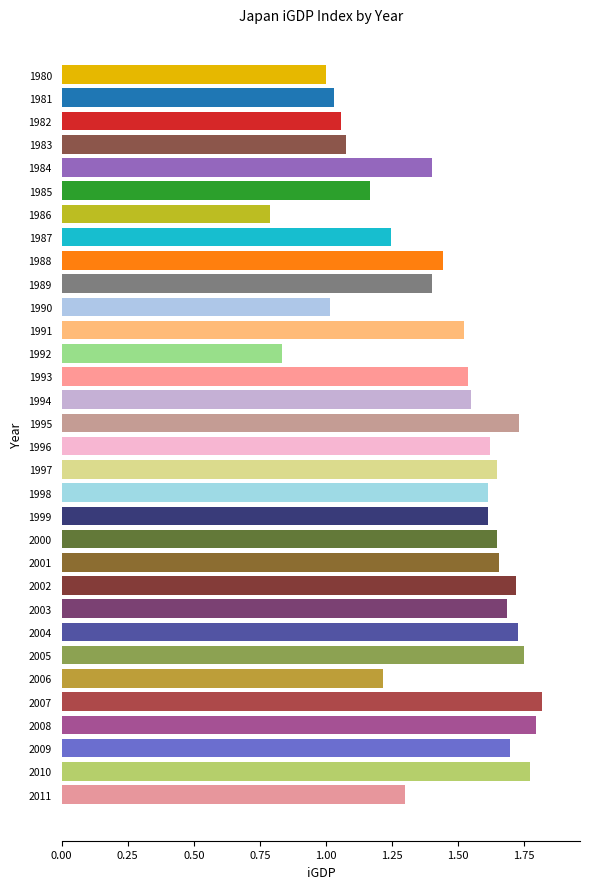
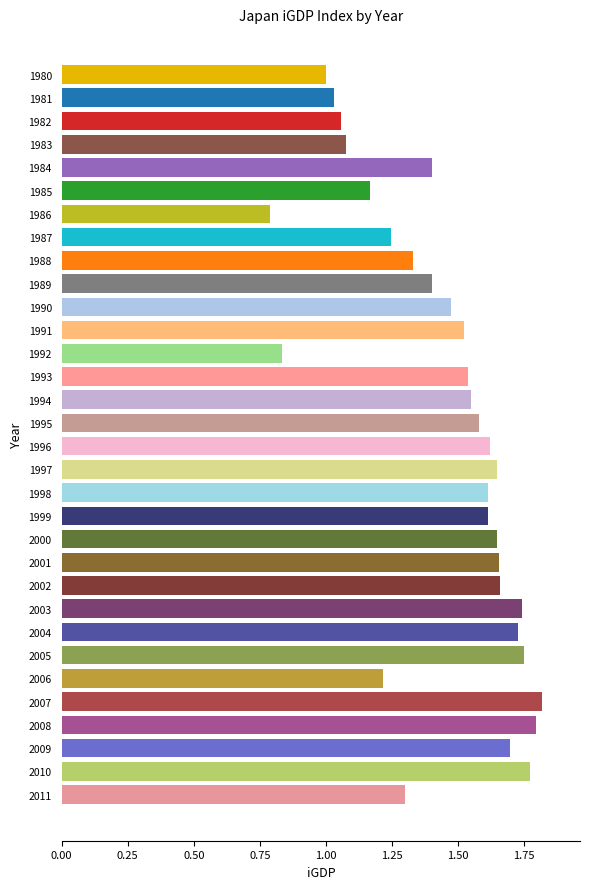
1988: 1.44 -> 1.33
1990: 1.01 -> 1.47
1995: 1.73 -> 1.58
2002: 1.72 -> 1.66
2003: 1.69 -> 1.74
